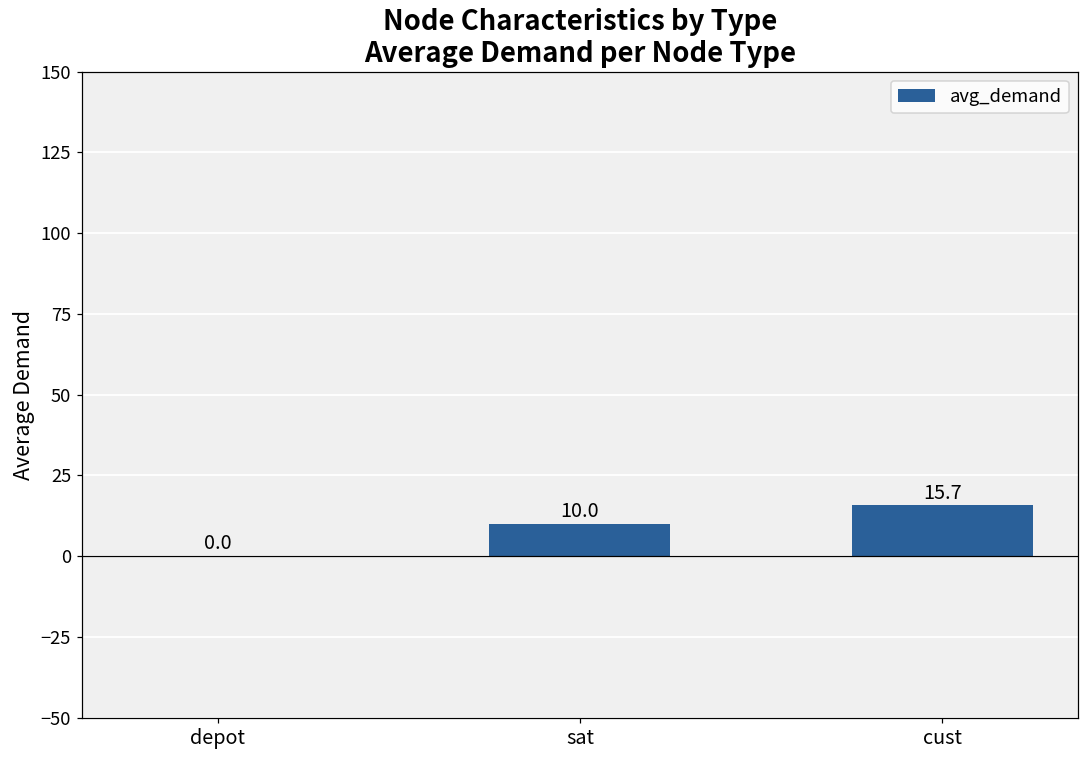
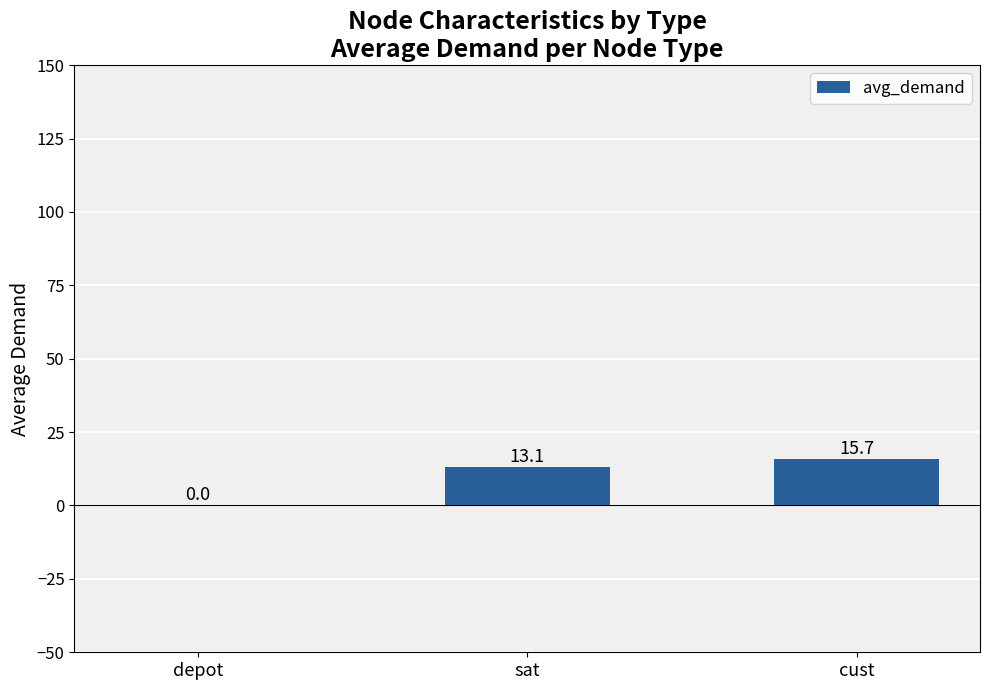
sat: 10.0 -> 13.1
